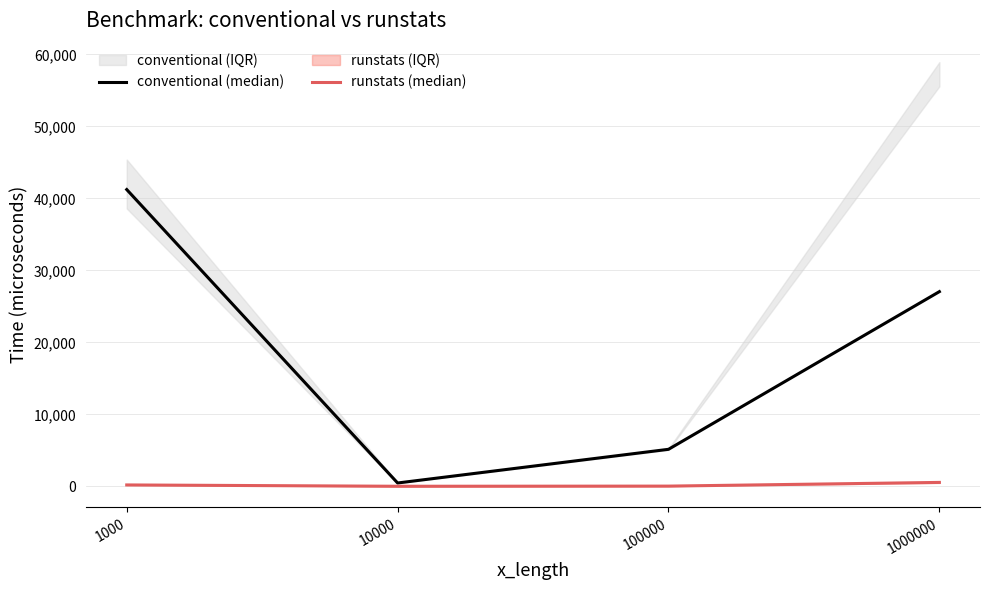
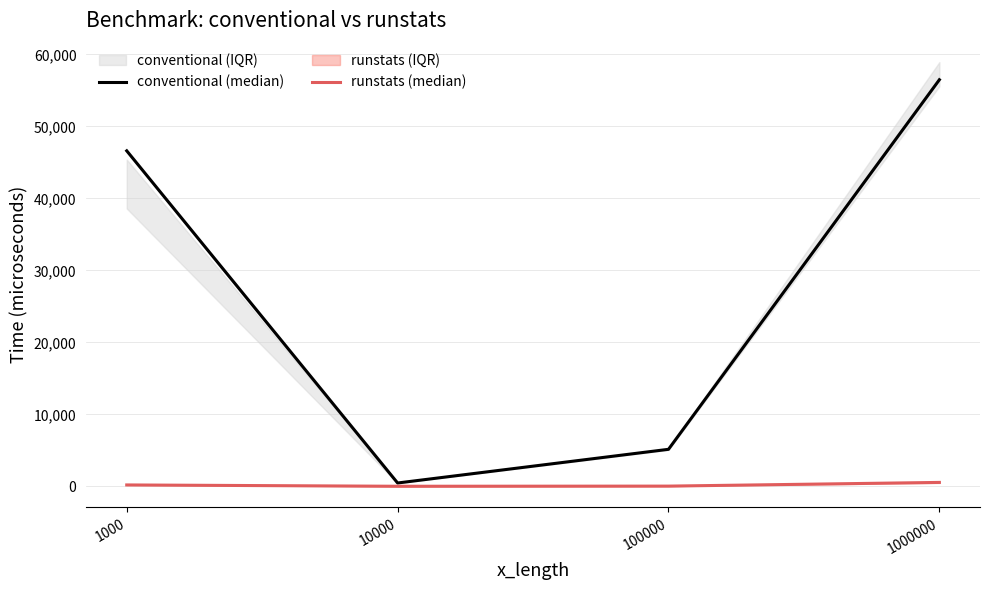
conventional (median), 1000: 41,000 -> 47,000
conventional (median), 1000000: 27,000 -> 56,000
